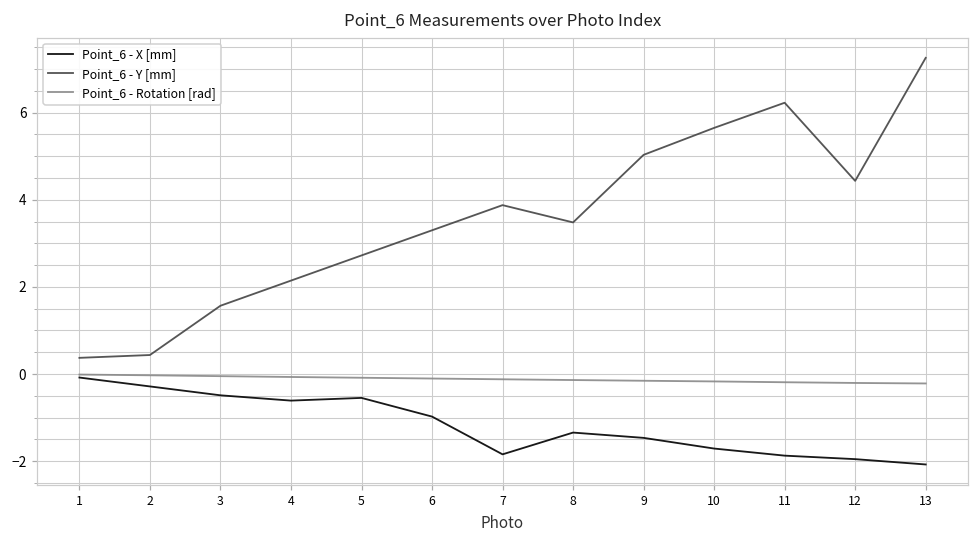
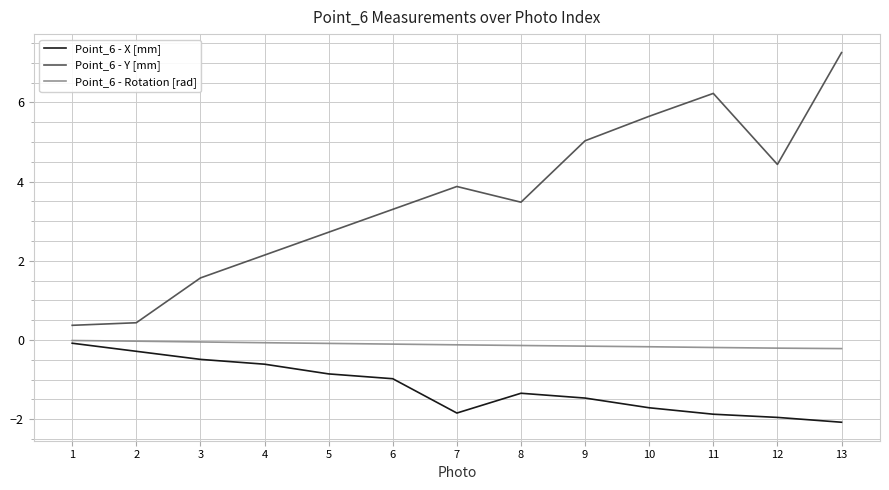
Point_6 - X [mm], 5: -0.5 -> -0.9
